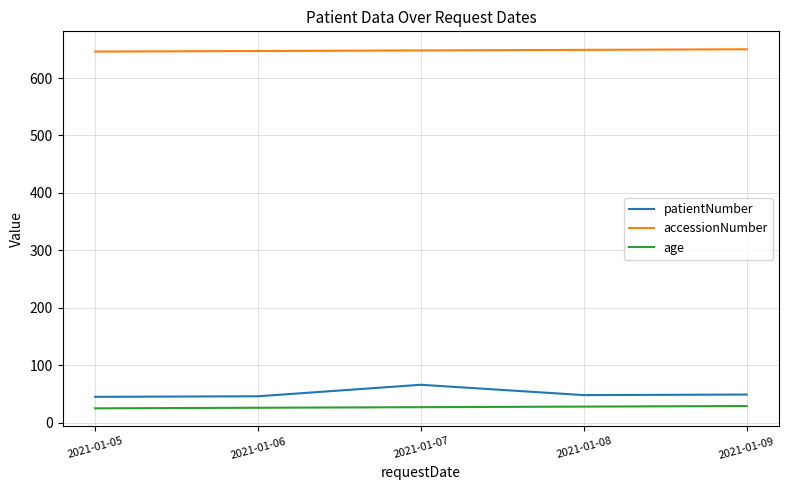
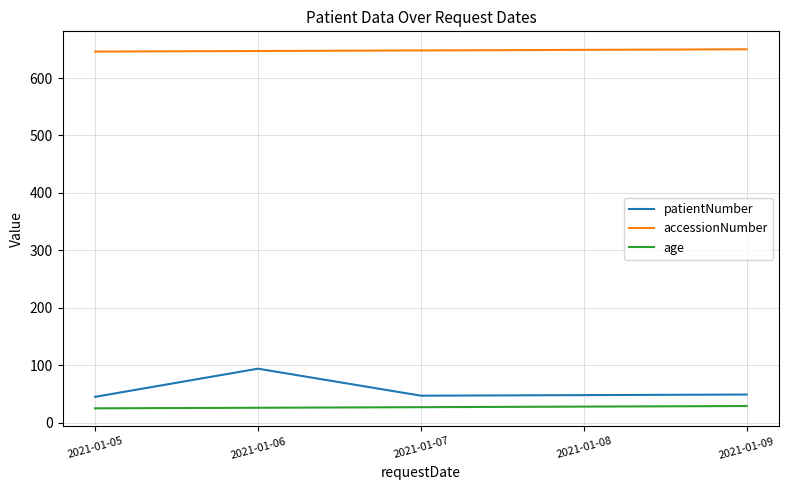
patientNumber, 2021-01-06: 50 -> 90
patientNumber, 2021-01-07: 70 -> 50
